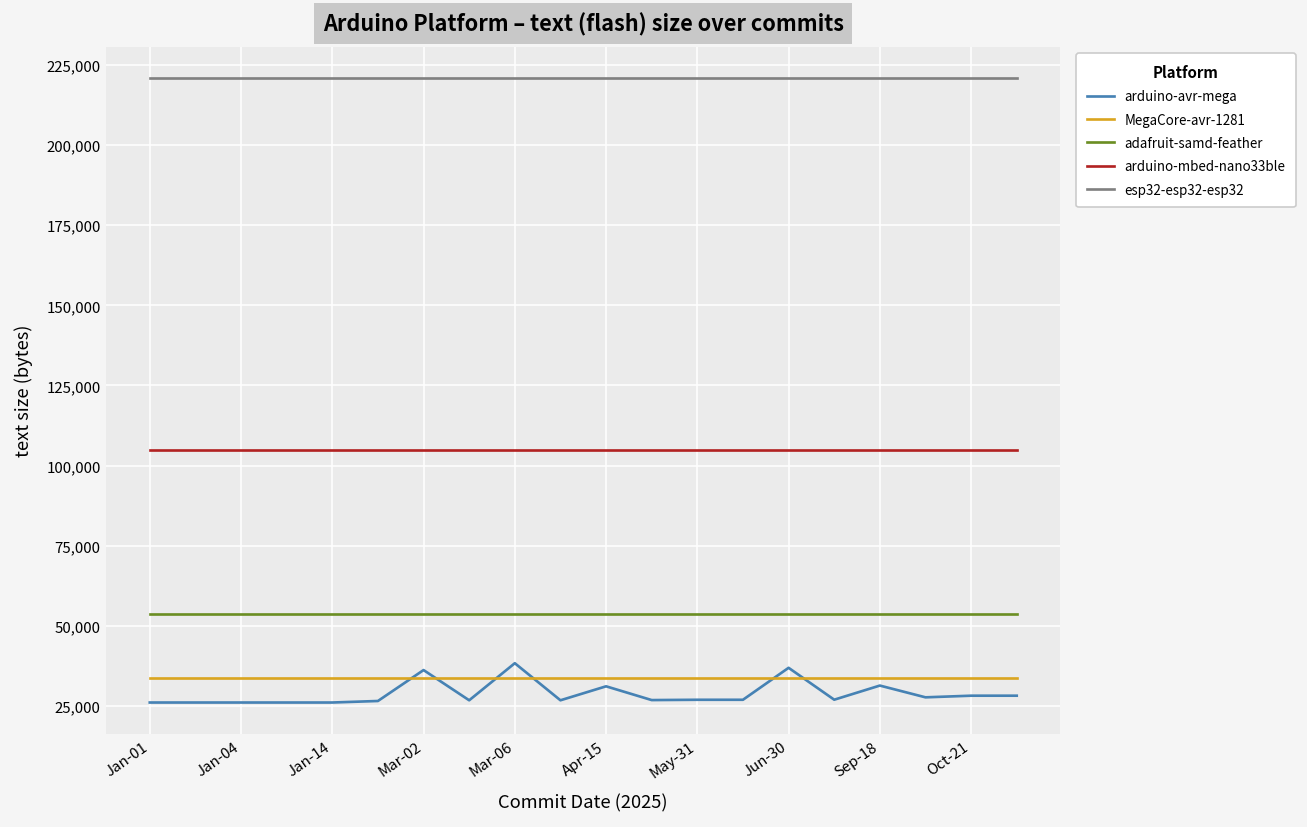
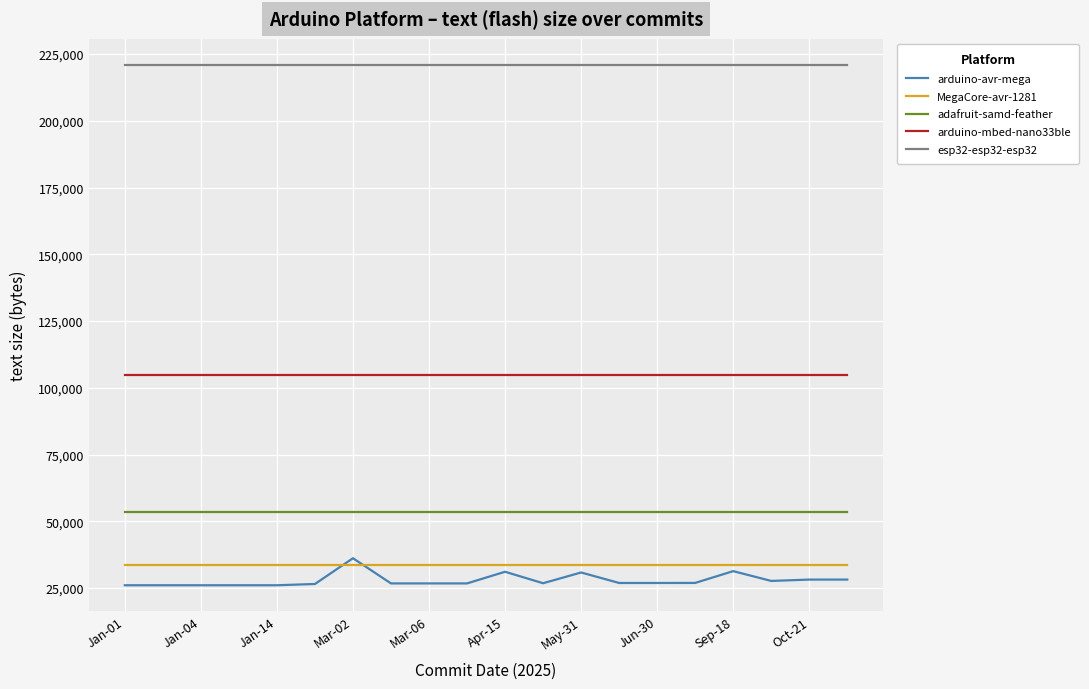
arduino-avr-mega, Mar-06: 38,000 -> 27,000
arduino-avr-mega, May-31: 27,000 -> 31,000
arduino-avr-mega, Jun-30: 37,000 -> 27,000
